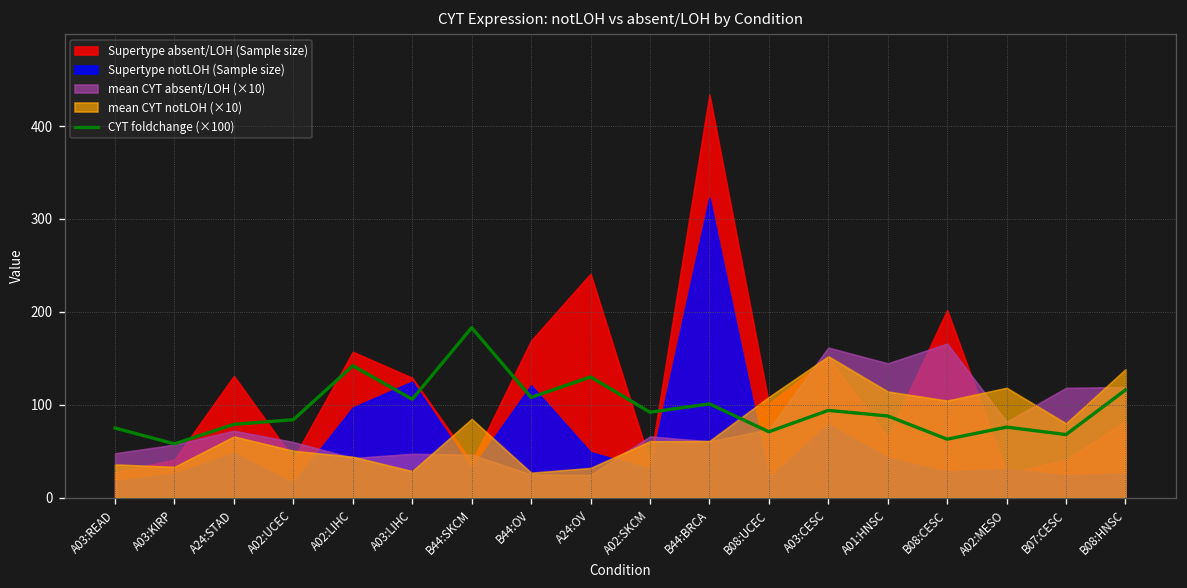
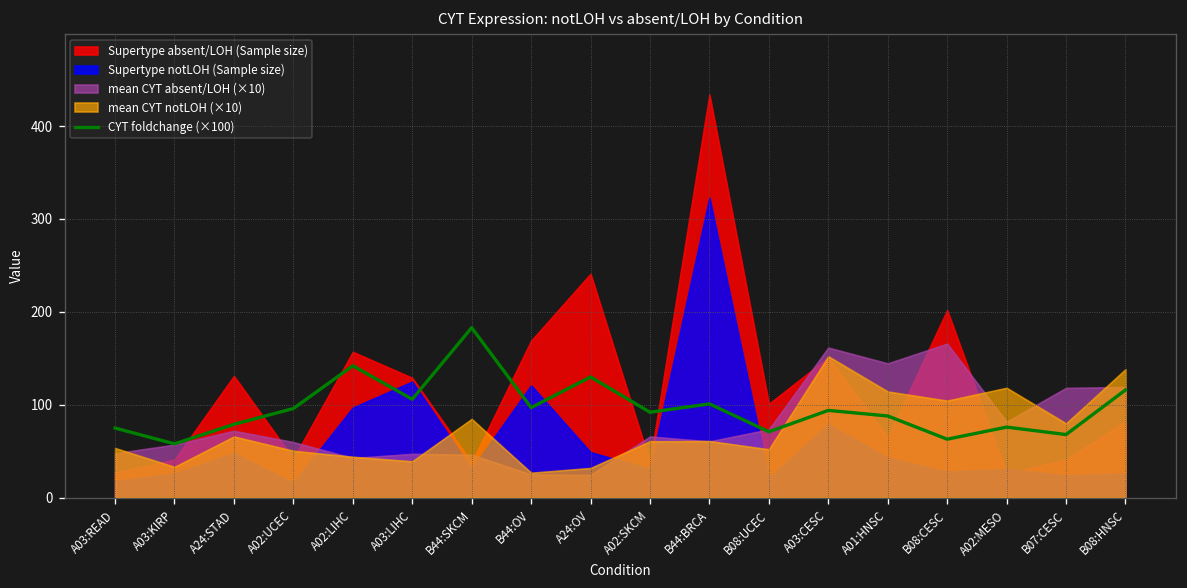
mean CYT notLOH (×10), A03:READ: 40 -> 50
CYT foldchange (×100), A02:UCEC: 80 -> 100
mean CYT notLOH (×10), A03:LIHC: 30 -> 40
CYT foldchange (×100), B44:OV: 110 -> 100
mean CYT notLOH (×10), B08:UCEC: 110 -> 50
